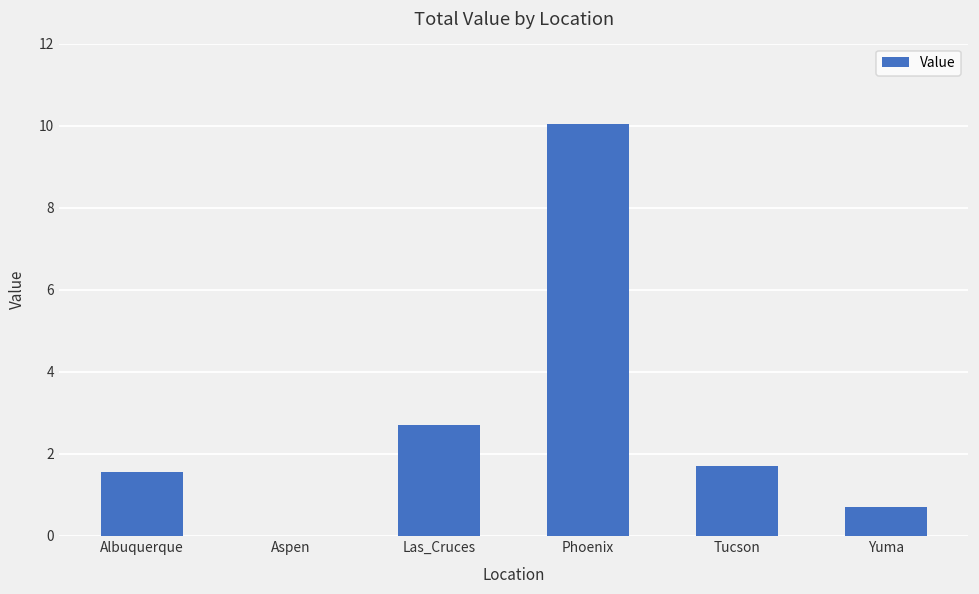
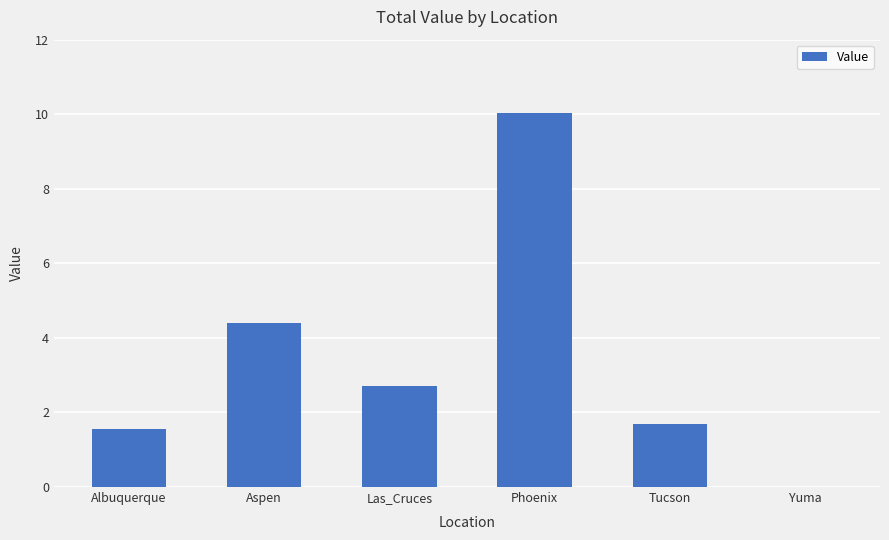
Aspen: 0.0 -> 4.4
Yuma: 0.7 -> 0.0
